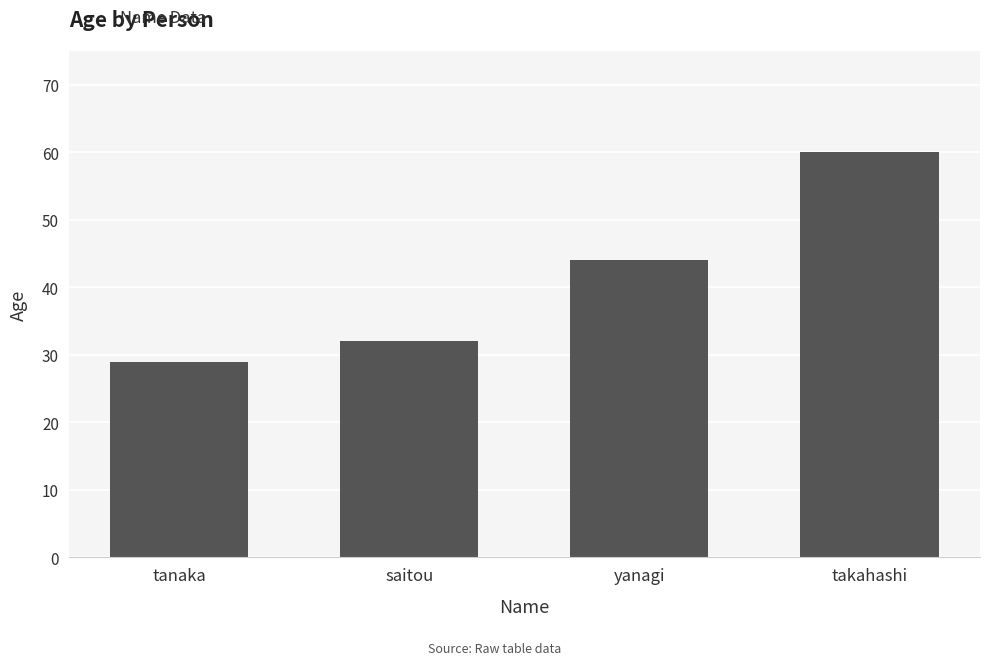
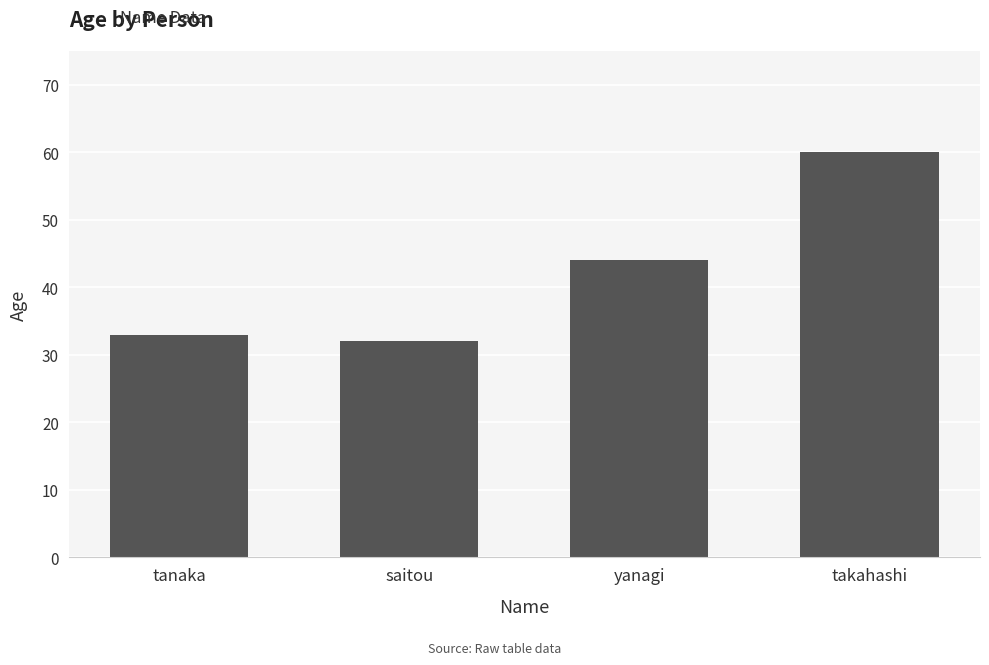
tanaka: 29 -> 33
